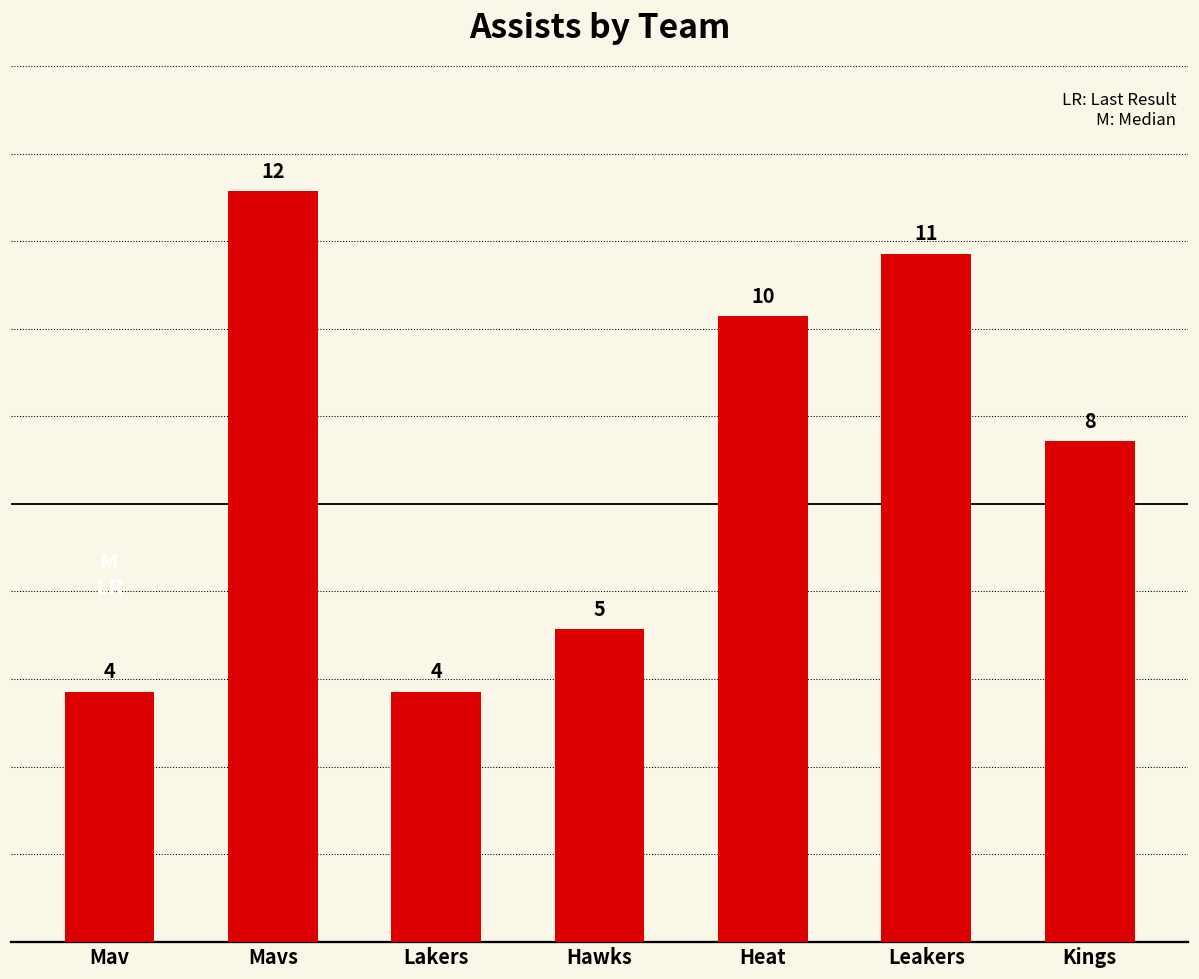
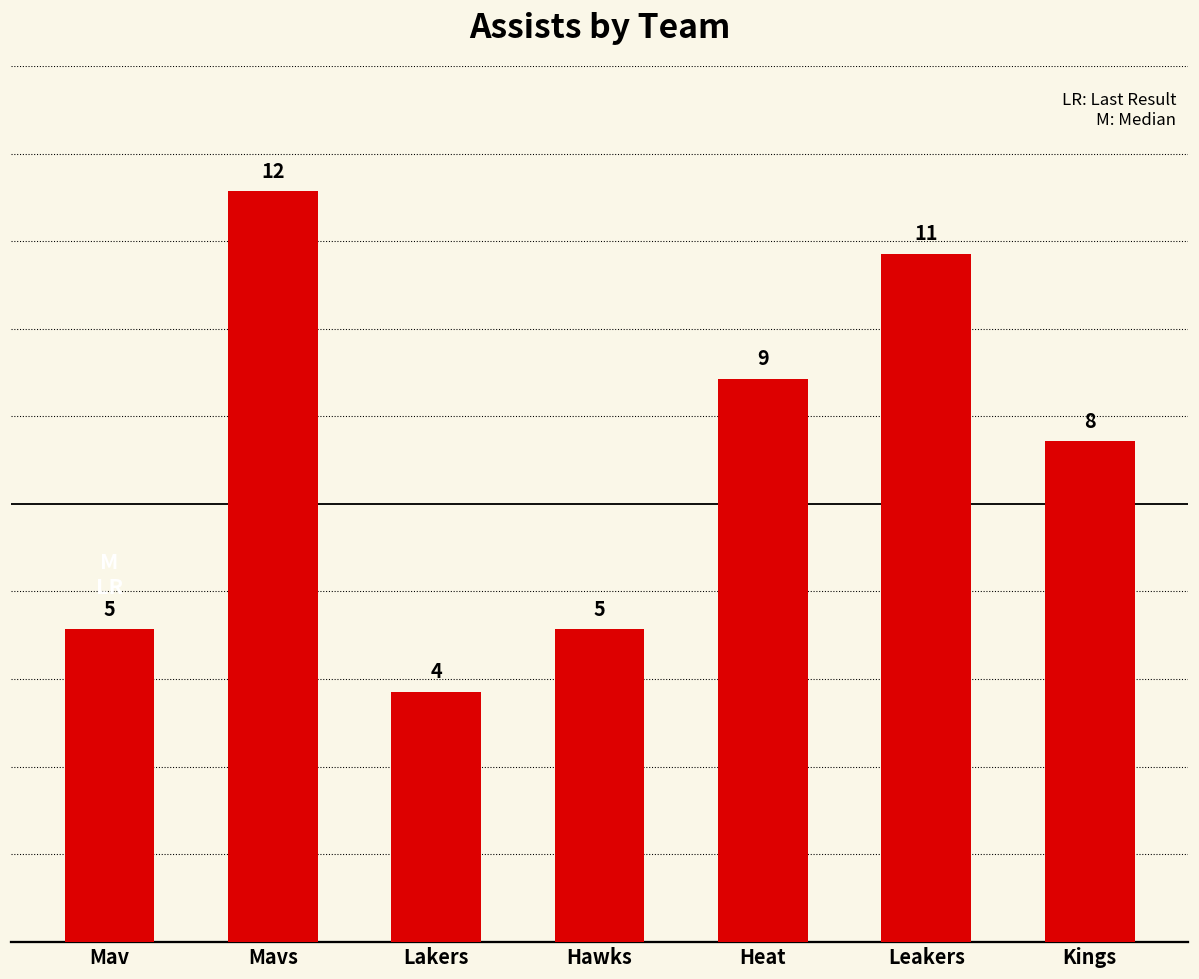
Mav: 4 -> 5
Heat: 10 -> 9
